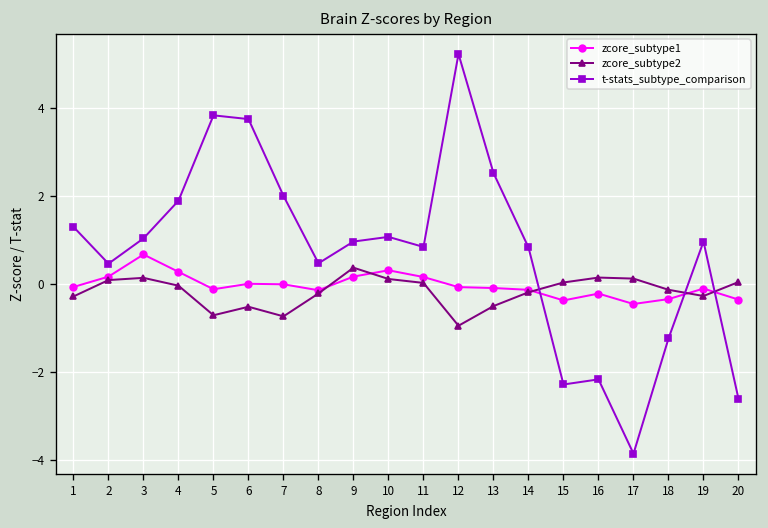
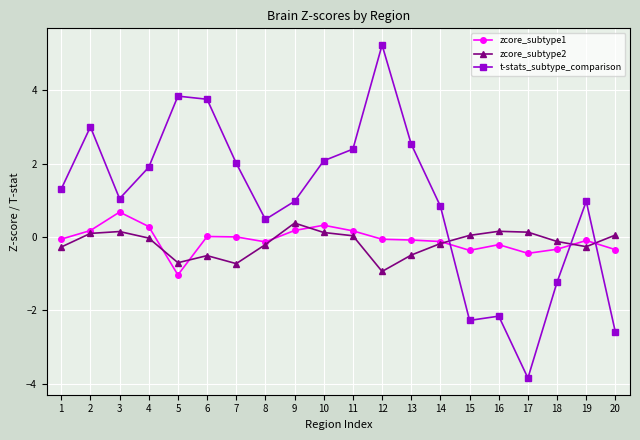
t-stats_subtype_comparison, 2: 0.5 -> 3.0
zcore_subtype1, 5: -0.1 -> -1.0
t-stats_subtype_comparison, 10: 1.1 -> 2.1
t-stats_subtype_comparison, 11: 0.8 -> 2.4
